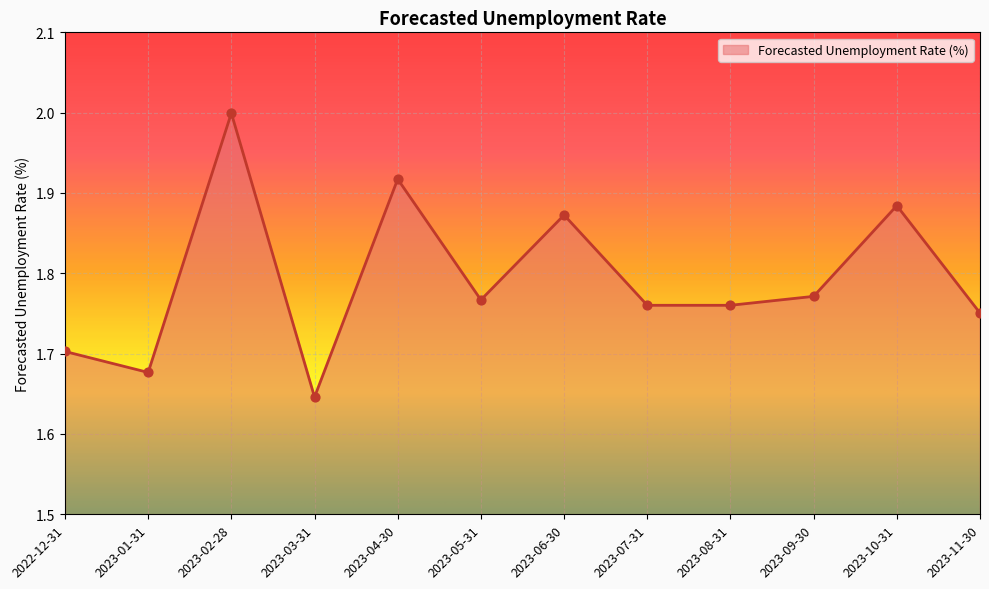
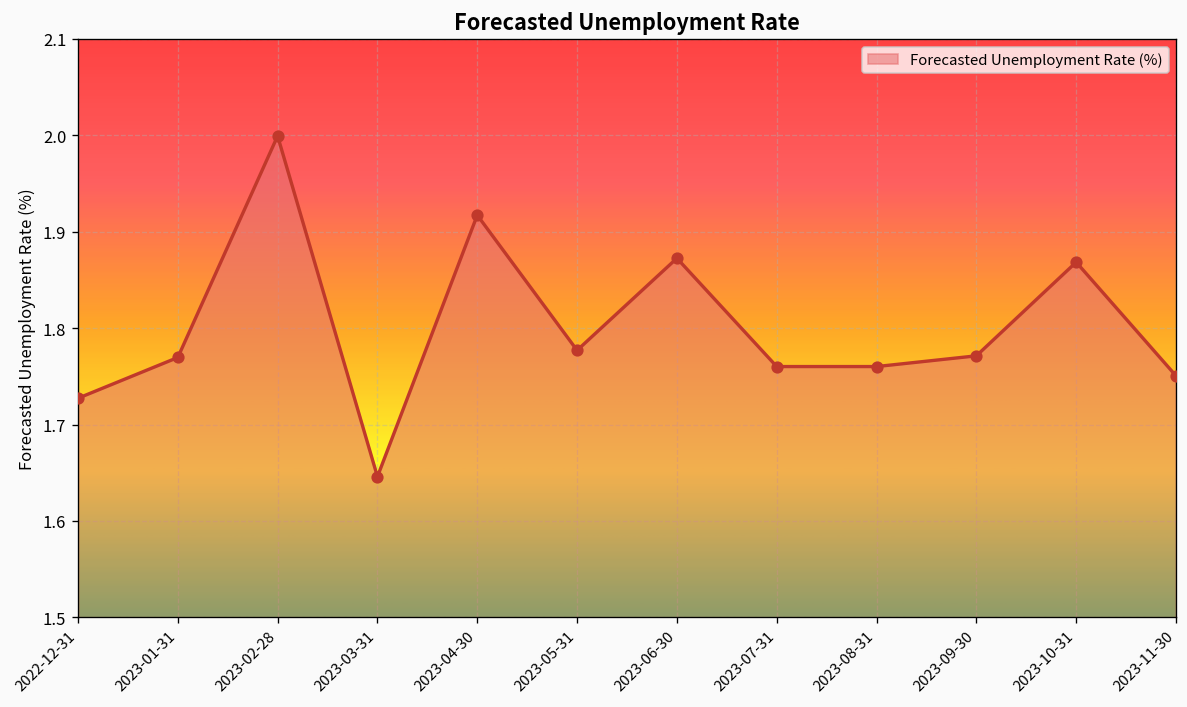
2022-12-31: 1.70 -> 1.73
2023-01-31: 1.68 -> 1.77
2023-05-31: 1.77 -> 1.78
2023-10-31: 1.88 -> 1.87
